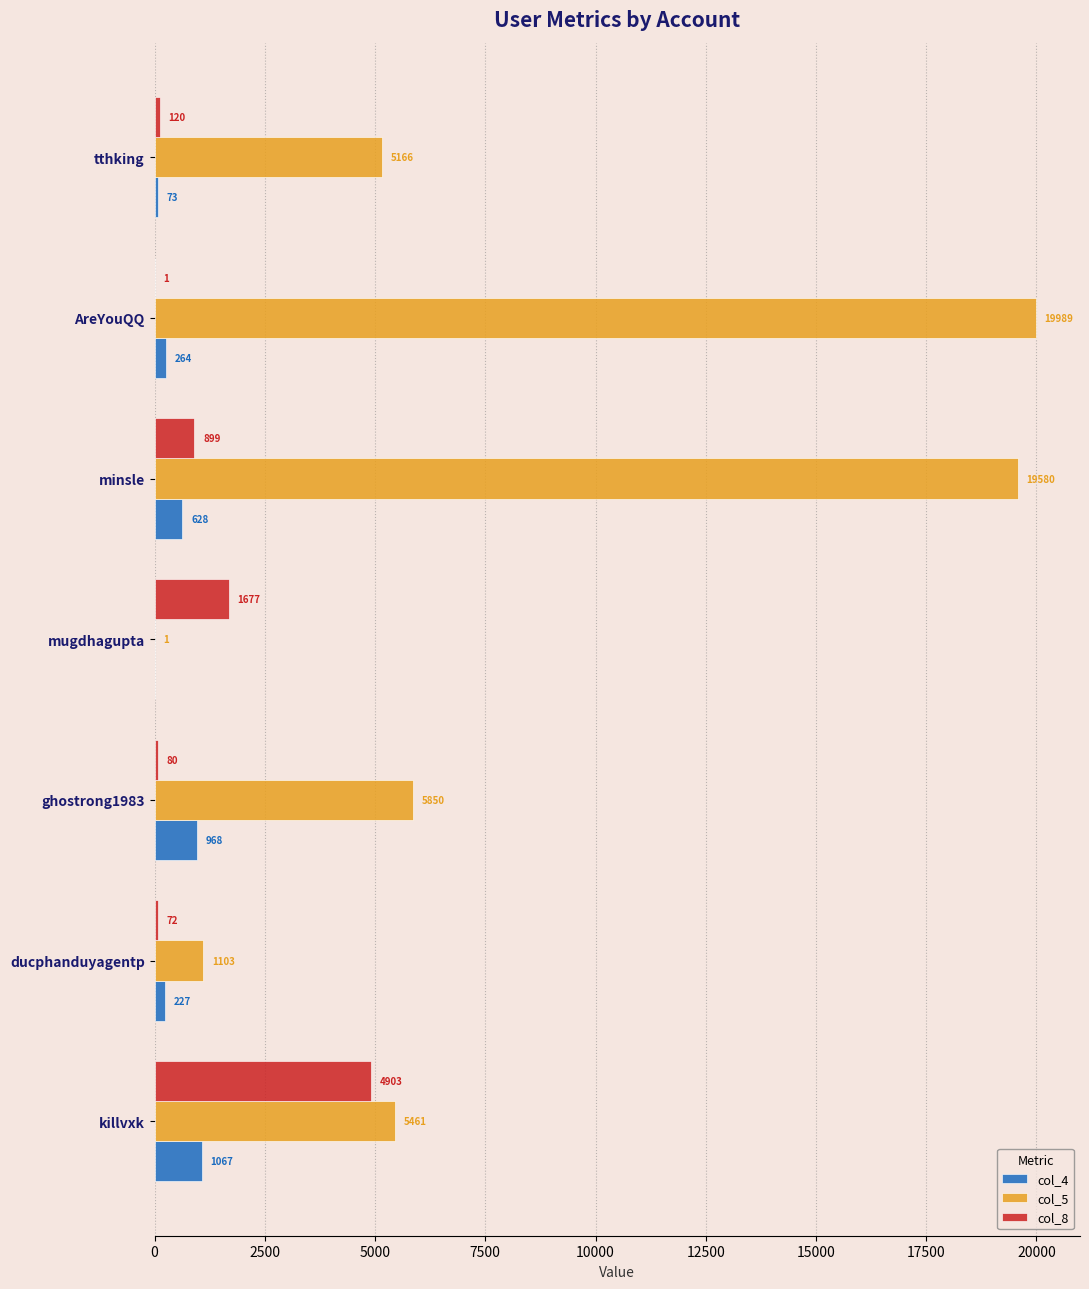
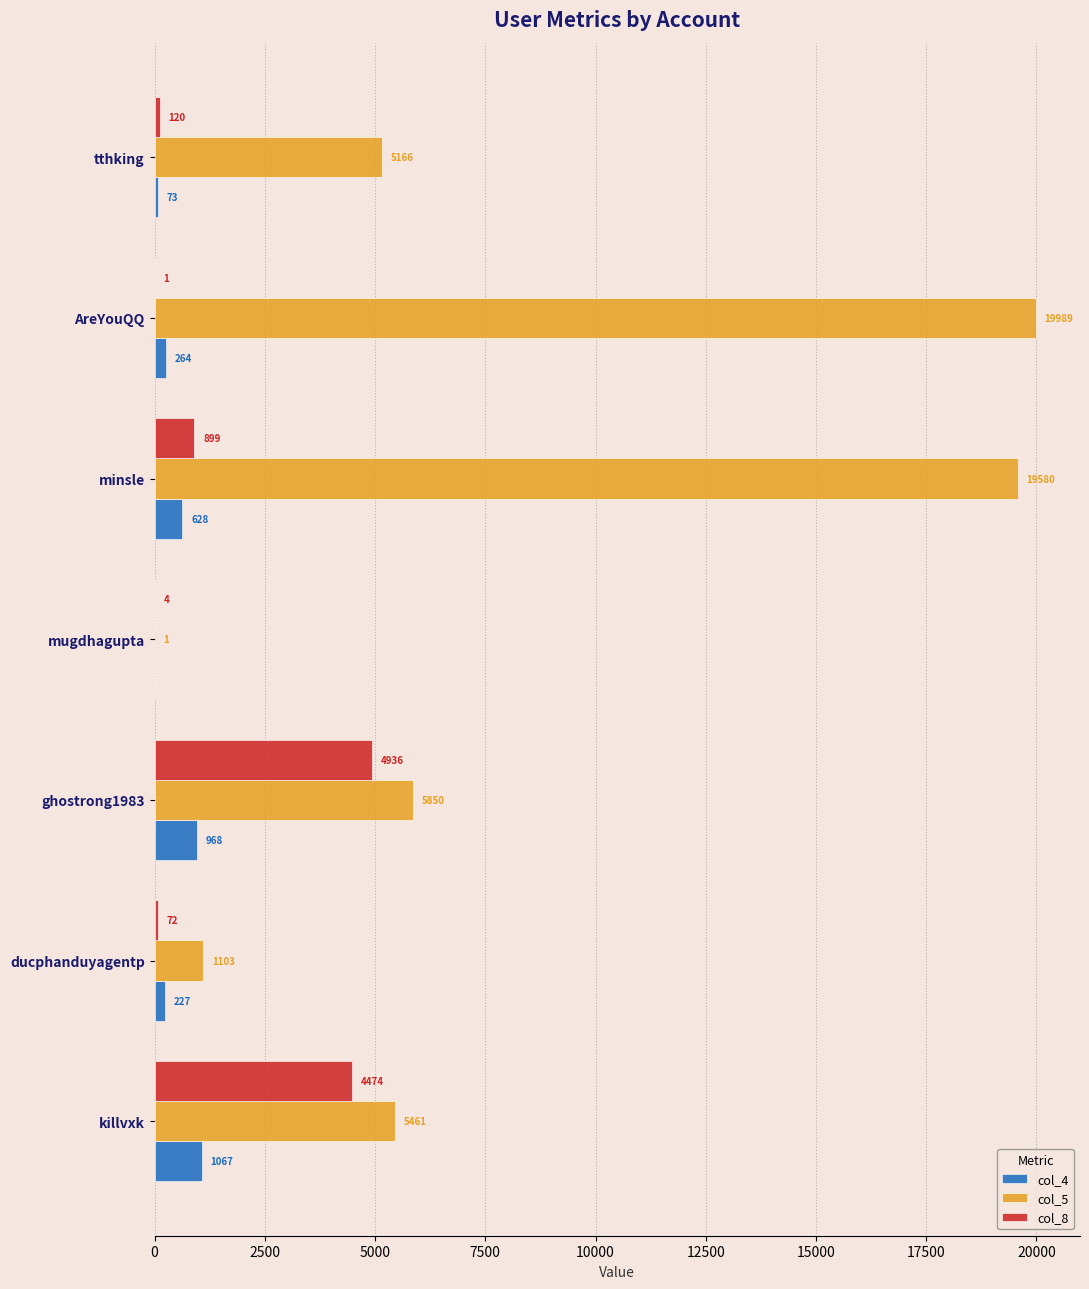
col_8, mugdhagupta: 1677 -> 4
col_8, ghostrong1983: 80 -> 4936
col_8, killvxk: 4903 -> 4474
